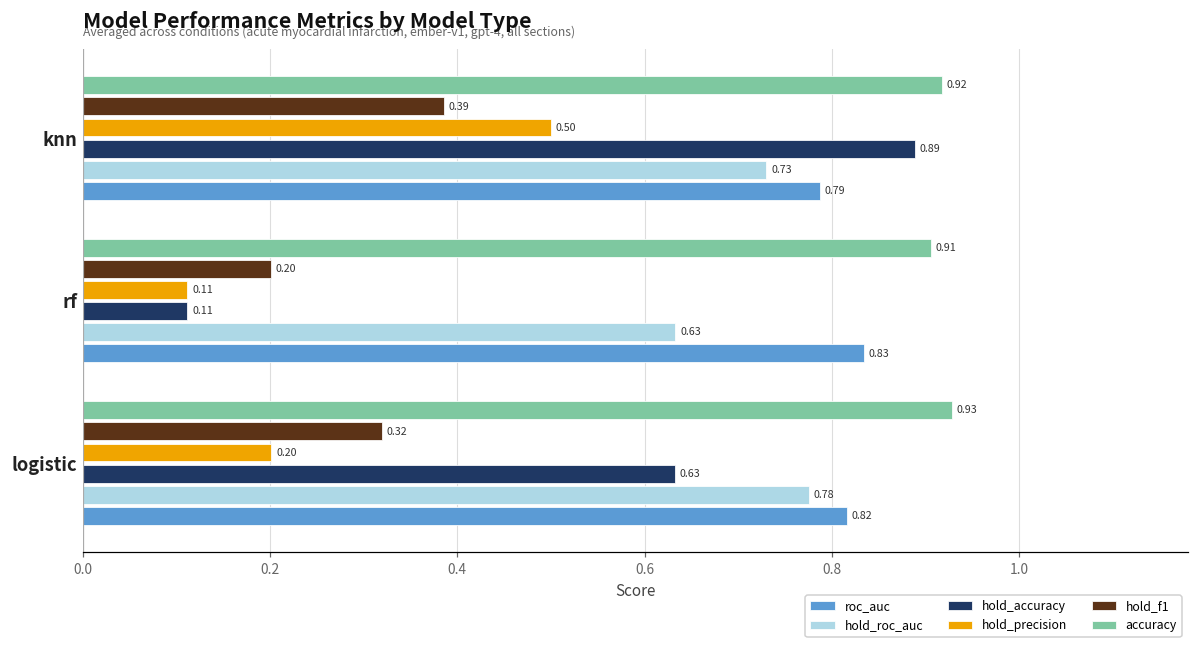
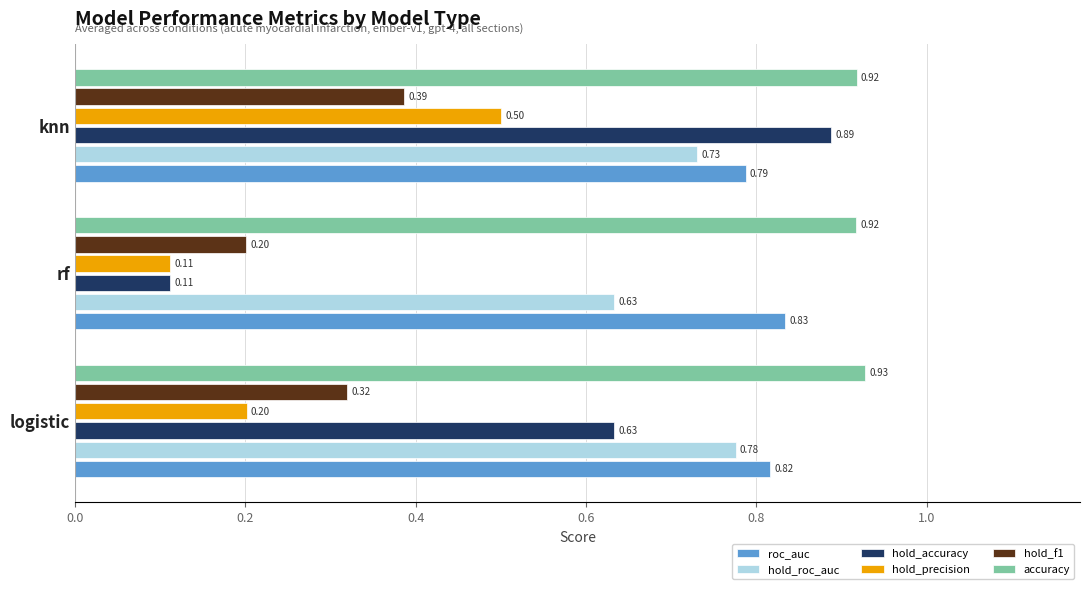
accuracy, rf: 0.91 -> 0.92
